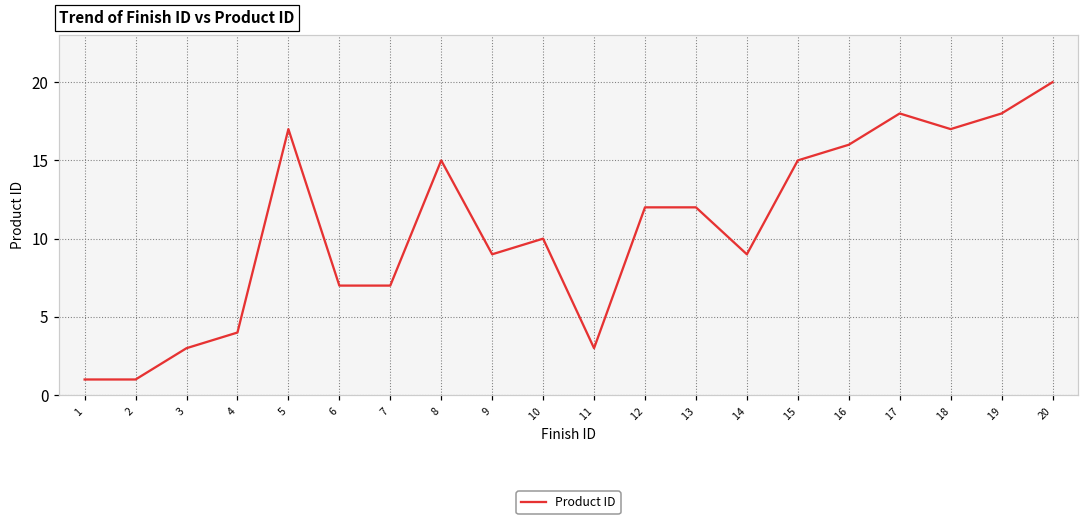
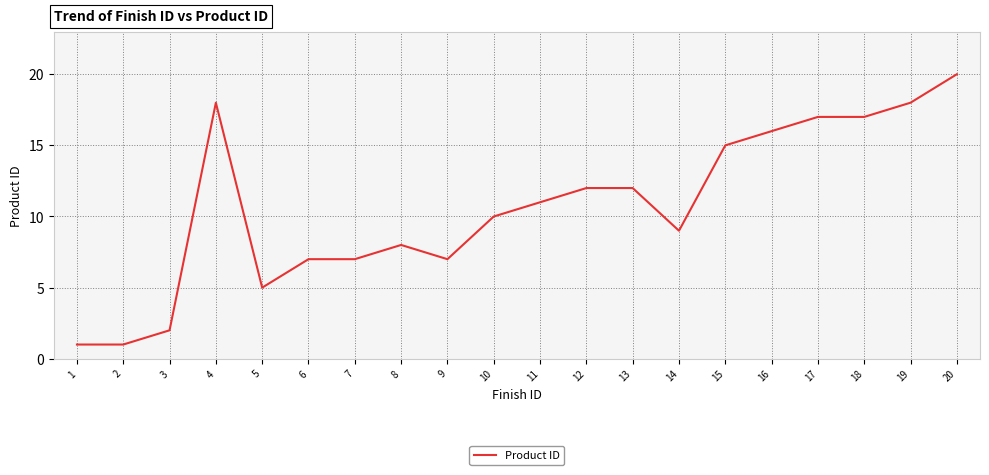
3: 3 -> 2
4: 4 -> 18
5: 17 -> 5
8: 15 -> 8
9: 9 -> 7
11: 3 -> 11
17: 18 -> 17
